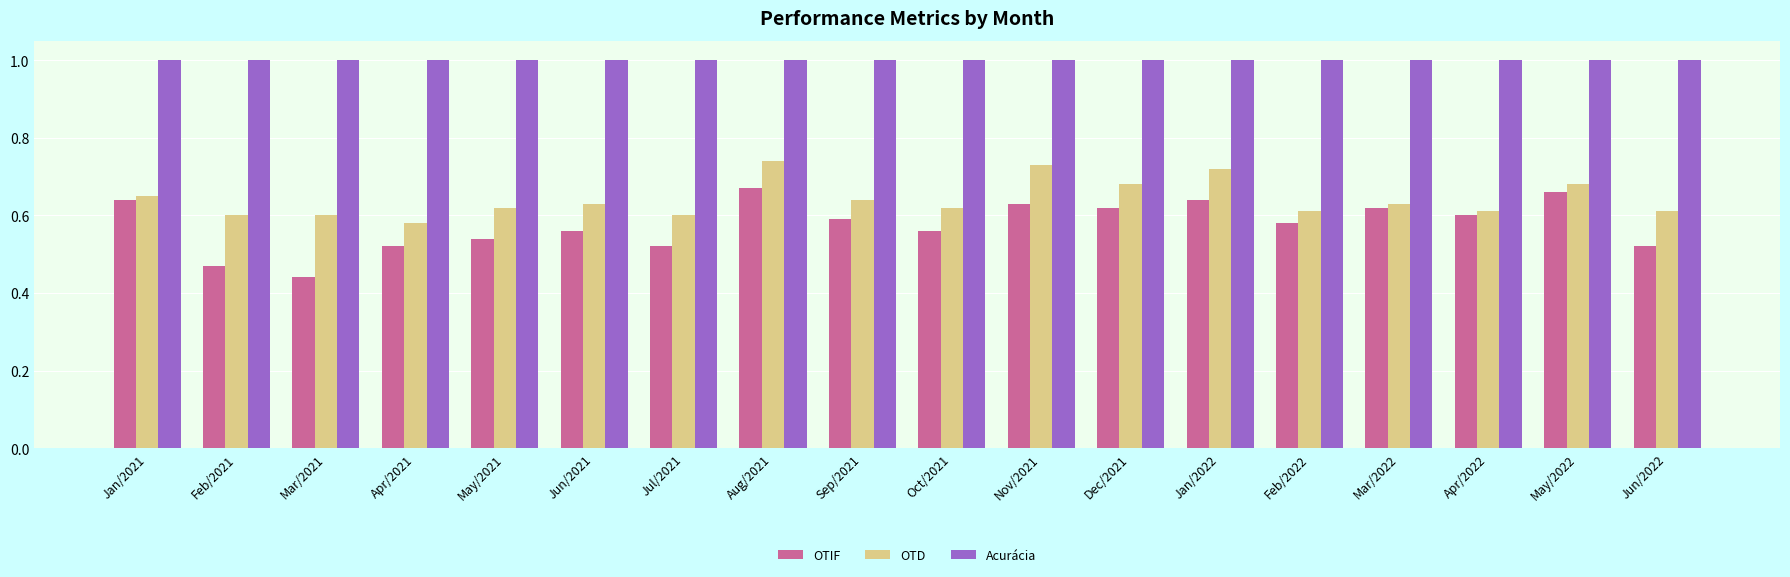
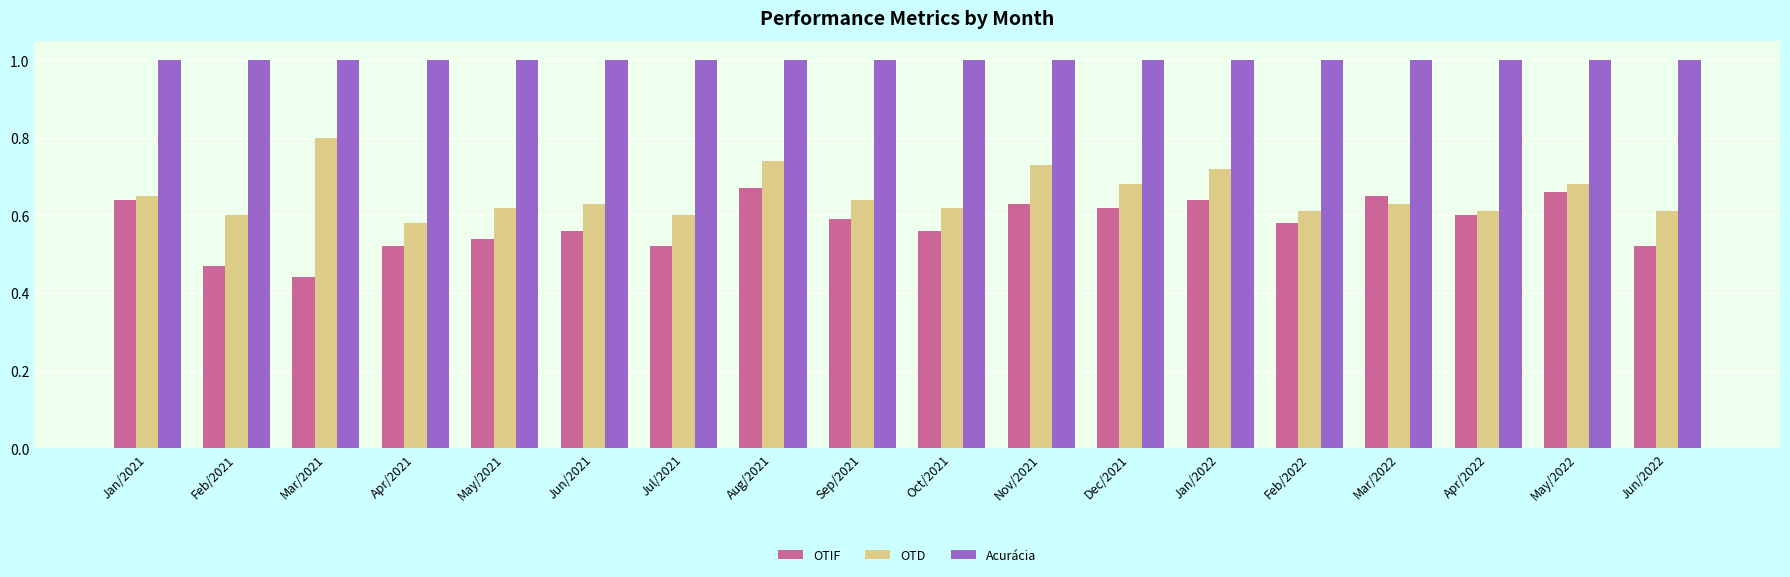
OTD, Mar/2021: 0.6 -> 0.8
OTIF, Mar/2022: 0.62 -> 0.65
